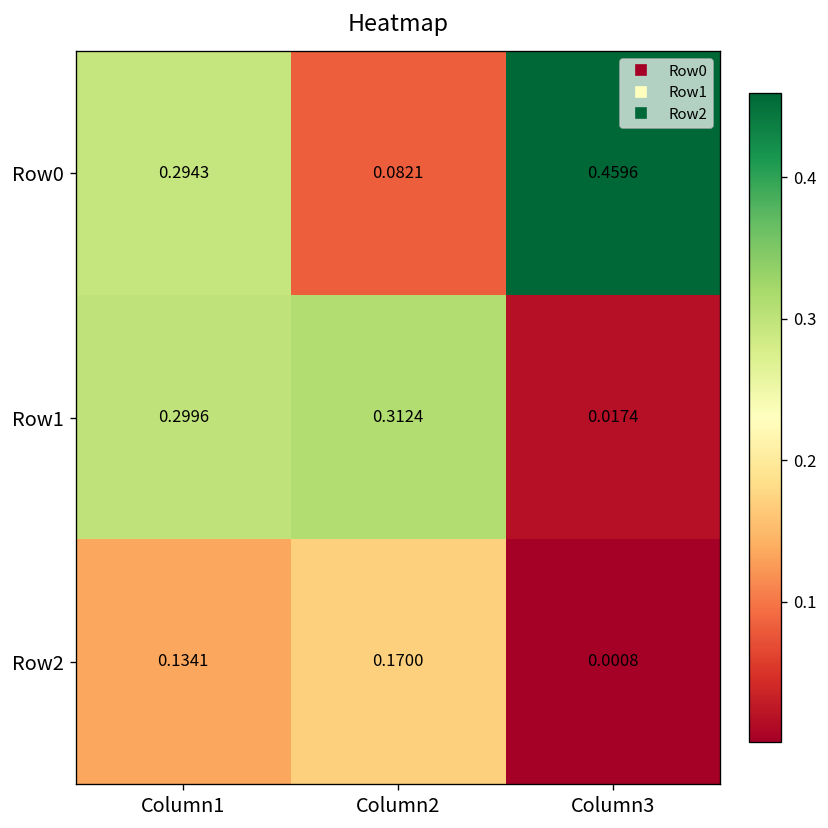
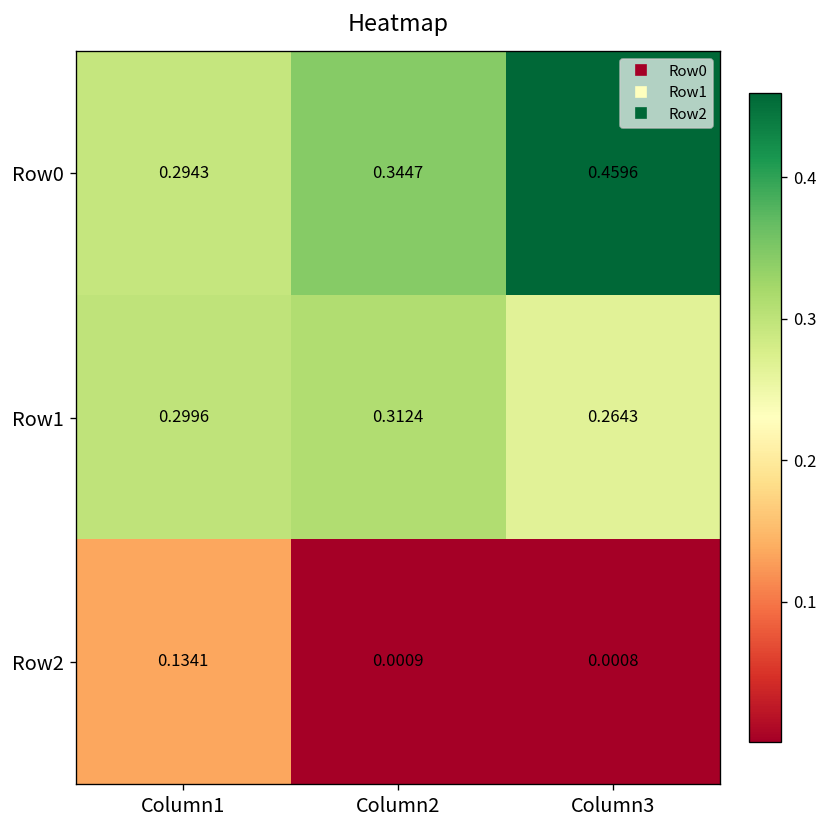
Row0, Column2: 0.0821 -> 0.3447
Row1, Column3: 0.0174 -> 0.2643
Row2, Column2: 0.1700 -> 0.0009
